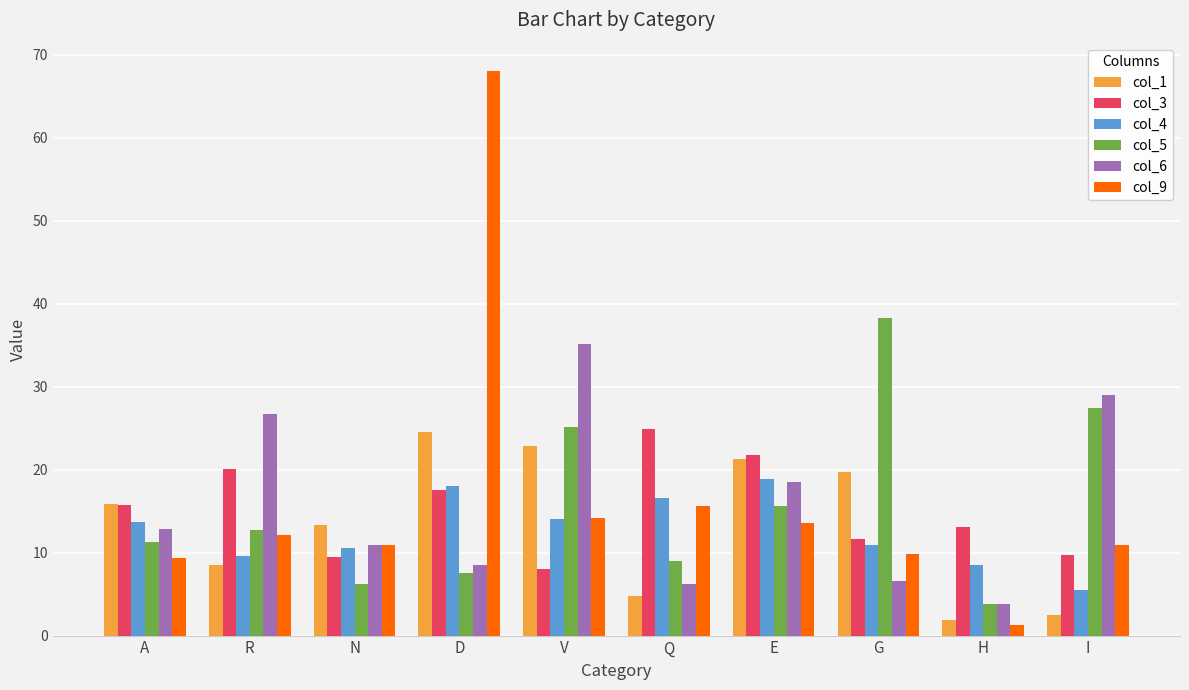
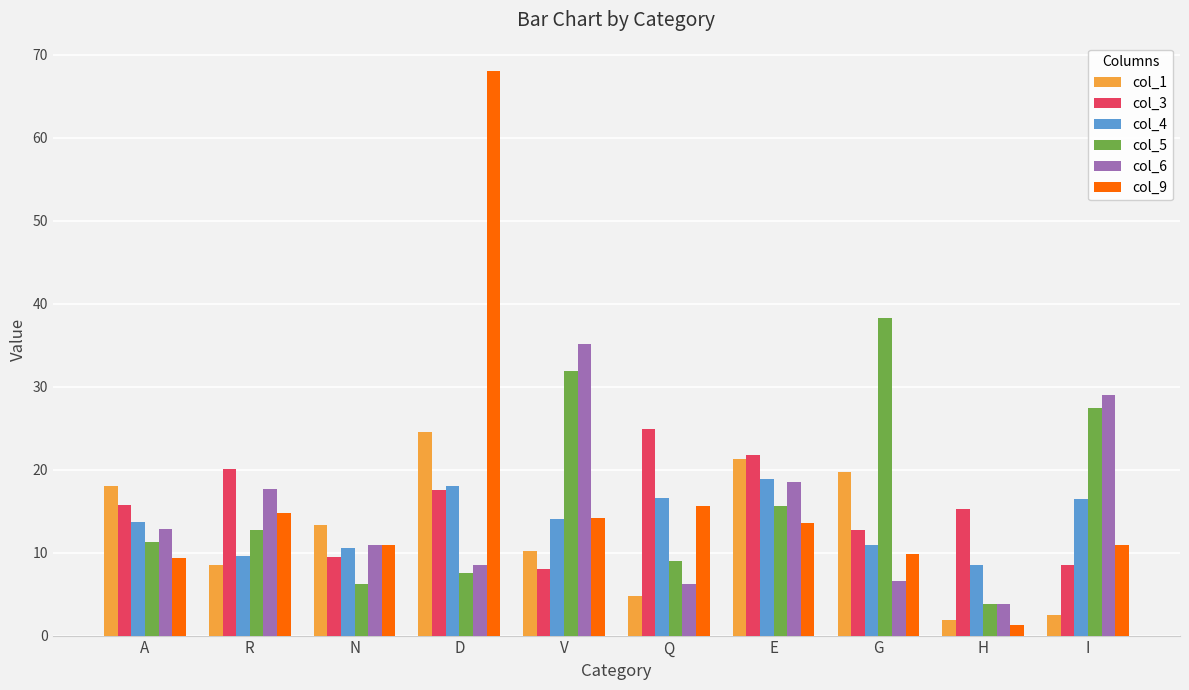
col_1, A: 16 -> 18
col_6, R: 27 -> 18
col_9, R: 12 -> 15
col_1, V: 23 -> 10
col_5, V: 25 -> 32
col_3, G: 12 -> 13
col_3, H: 13 -> 15
col_3, I: 10 -> 8
col_4, I: 6 -> 16
